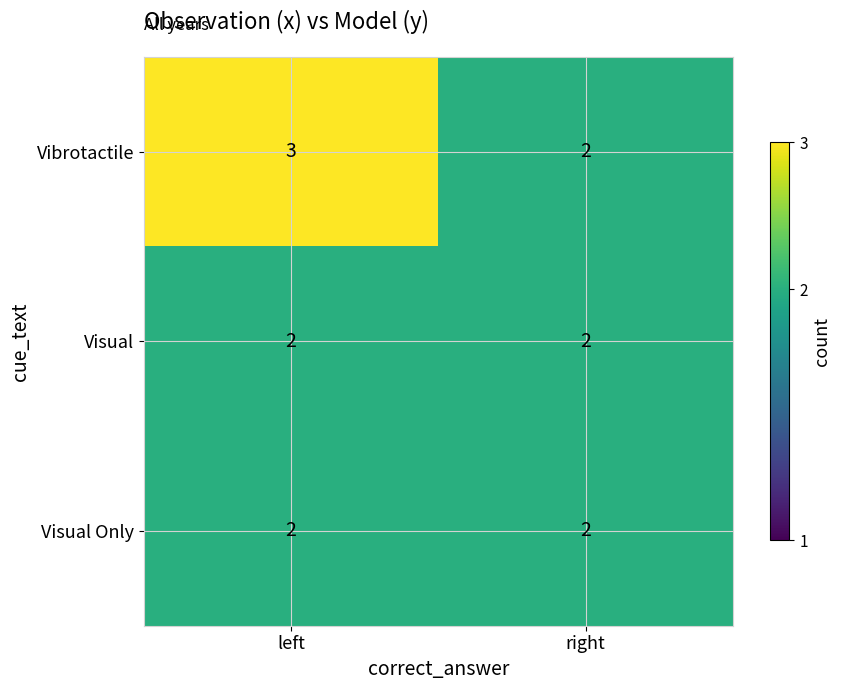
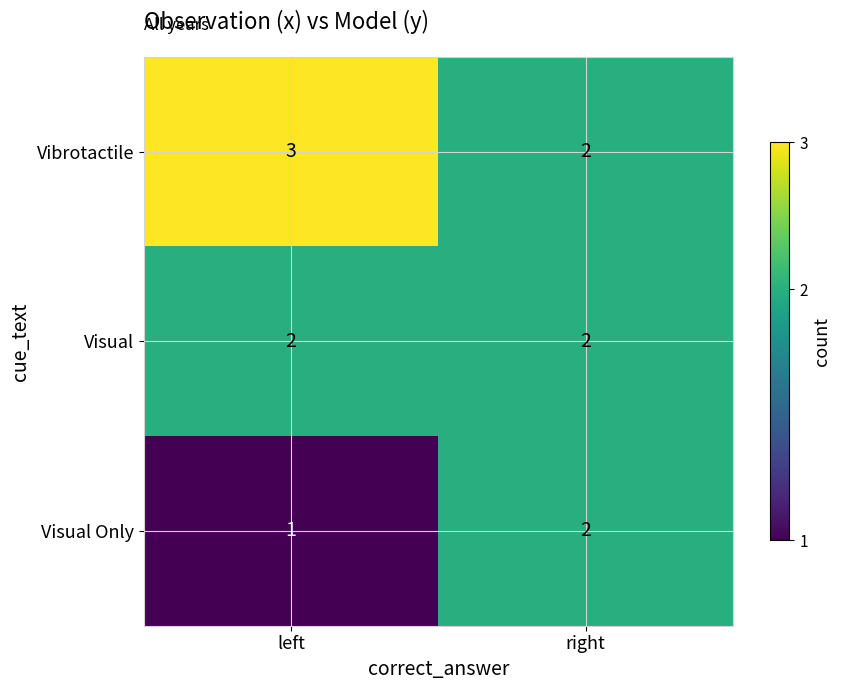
Visual Only, left: 2 -> 1
